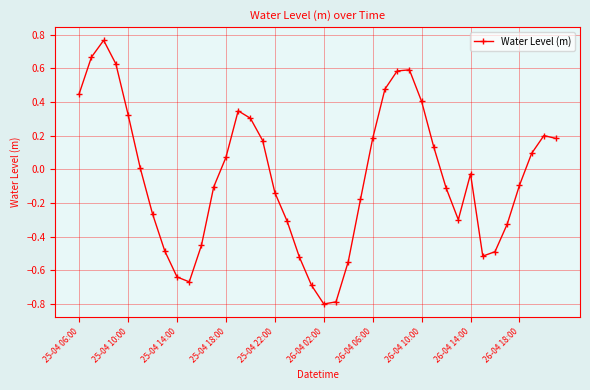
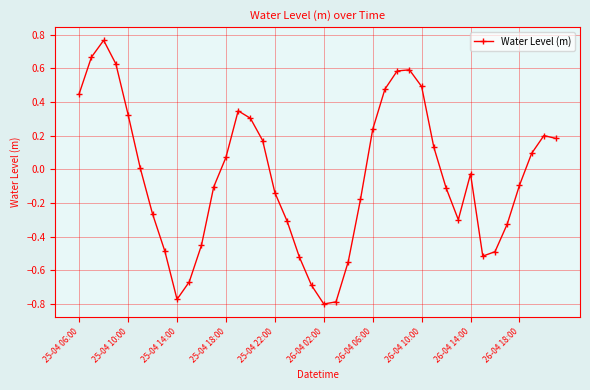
25-04 14:00: -0.64 -> -0.77
26-04 06:00: 0.18 -> 0.24
26-04 10:00: 0.40 -> 0.49
